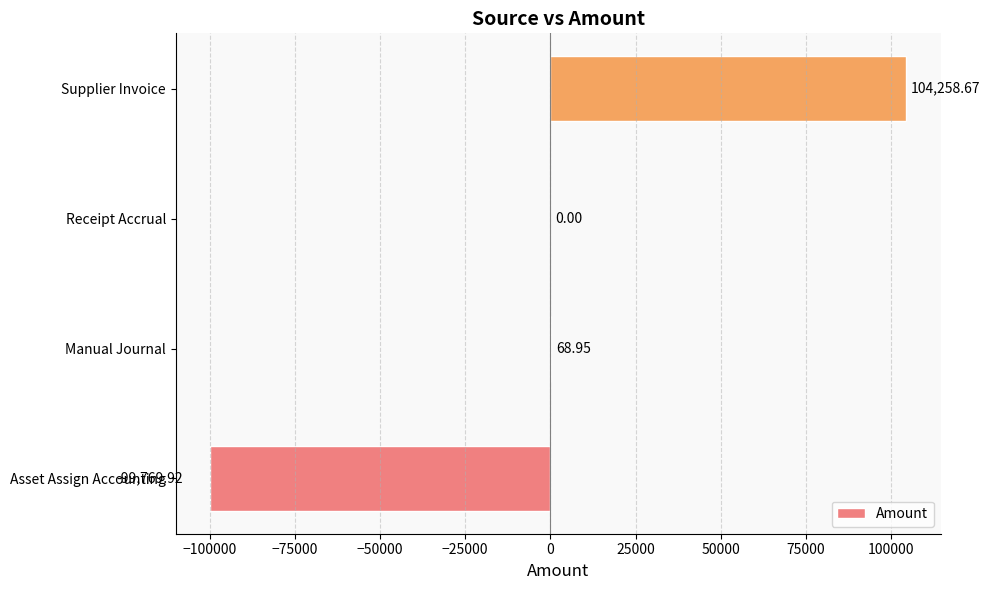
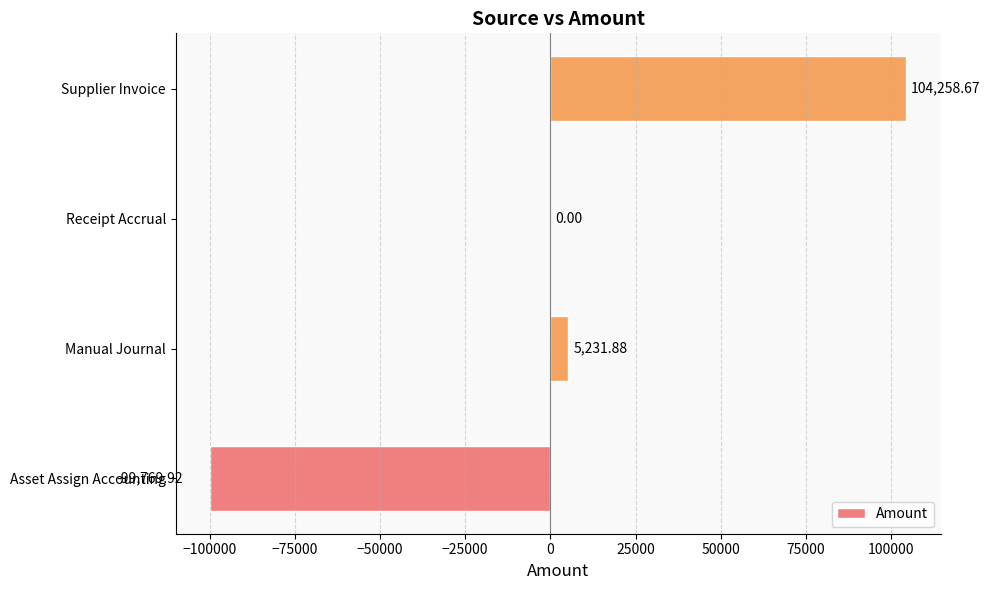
Manual Journal: 68.95 -> 5,231.88
